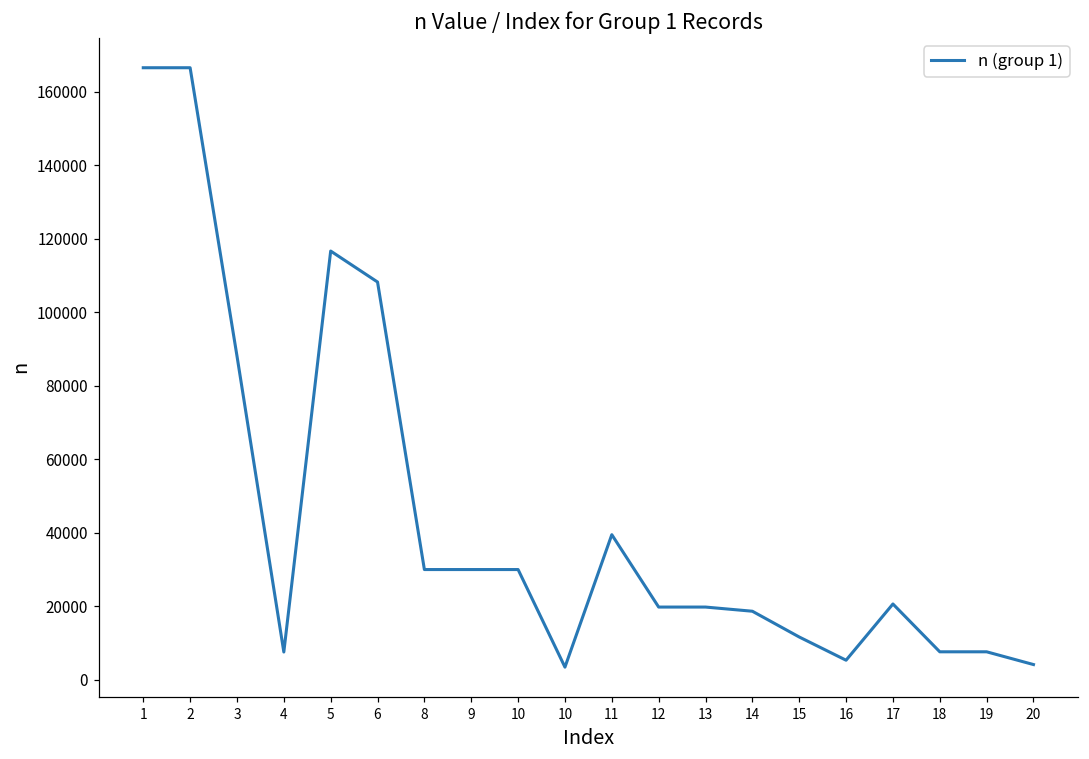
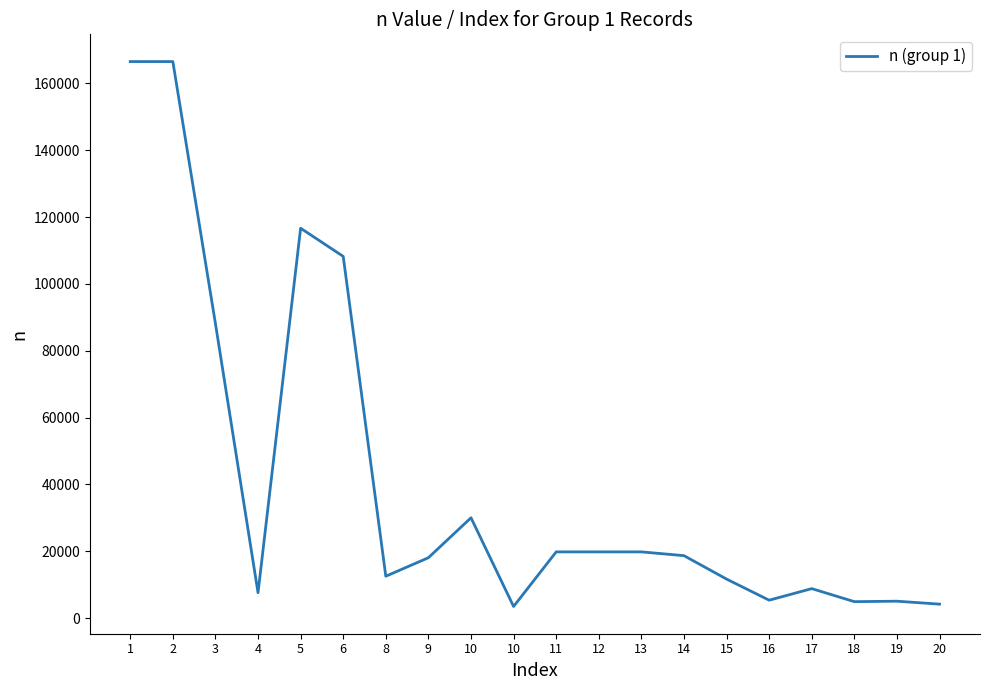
8: 30000 -> 13000
9: 30000 -> 18000
11: 39000 -> 20000
17: 21000 -> 9000
18: 8000 -> 5000
19: 8000 -> 5000
